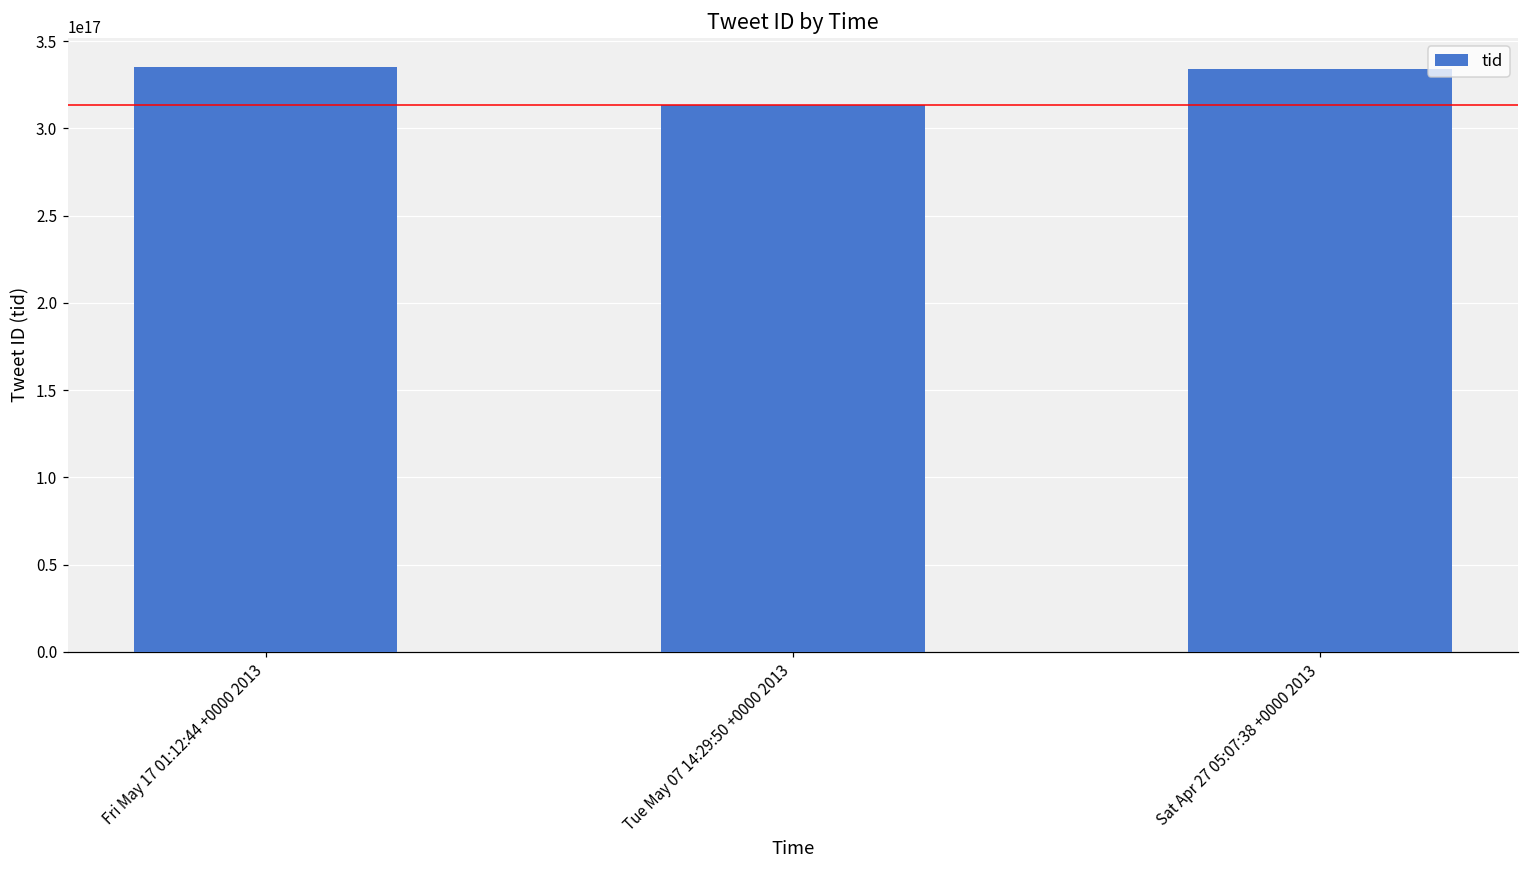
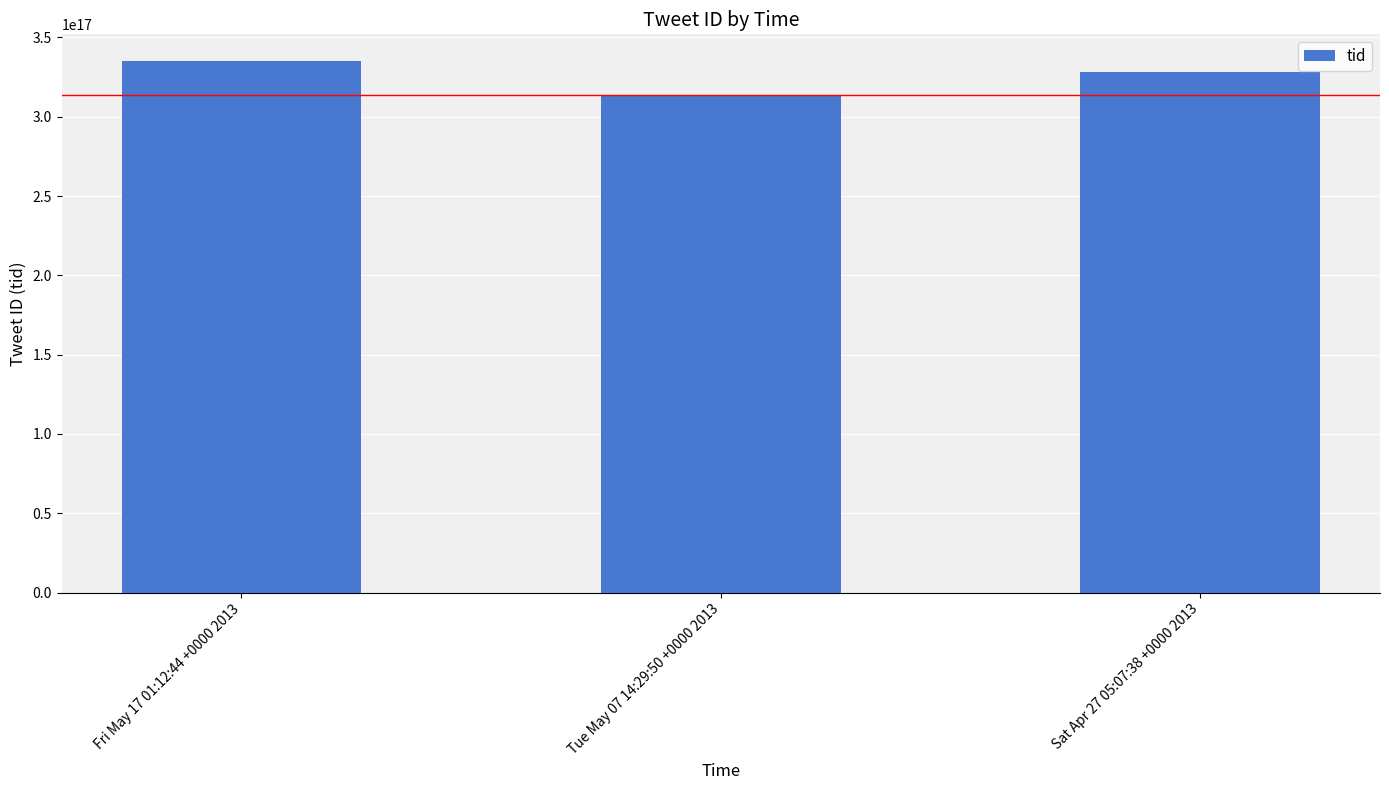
Sat Apr 27 05:07:38 +0000 2013: 334000000000000000 -> 328000000000000000
